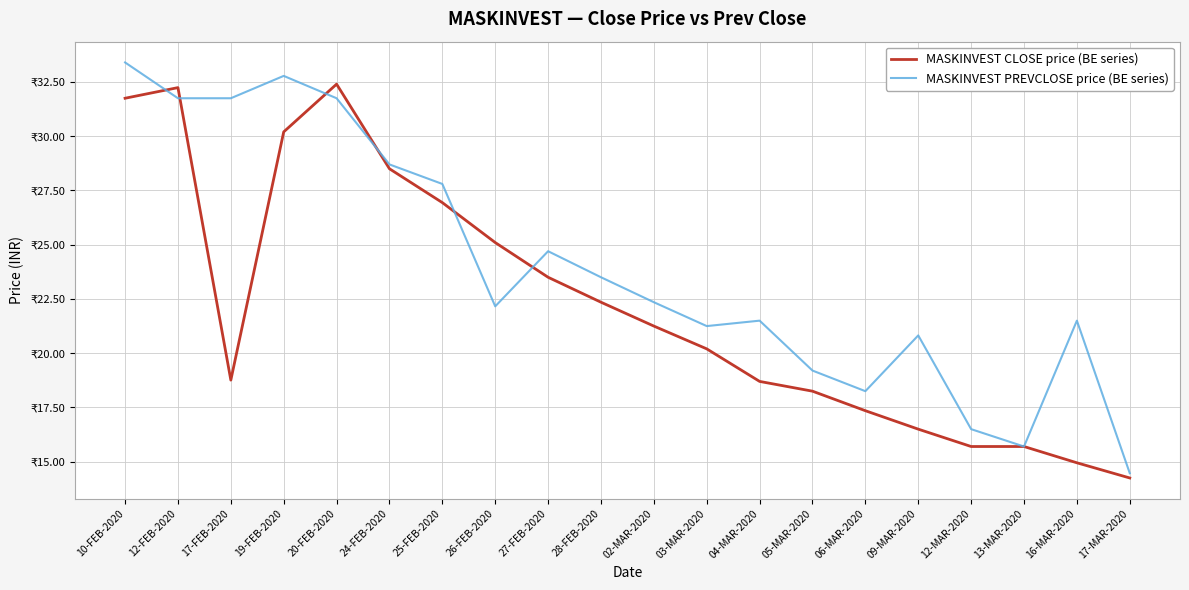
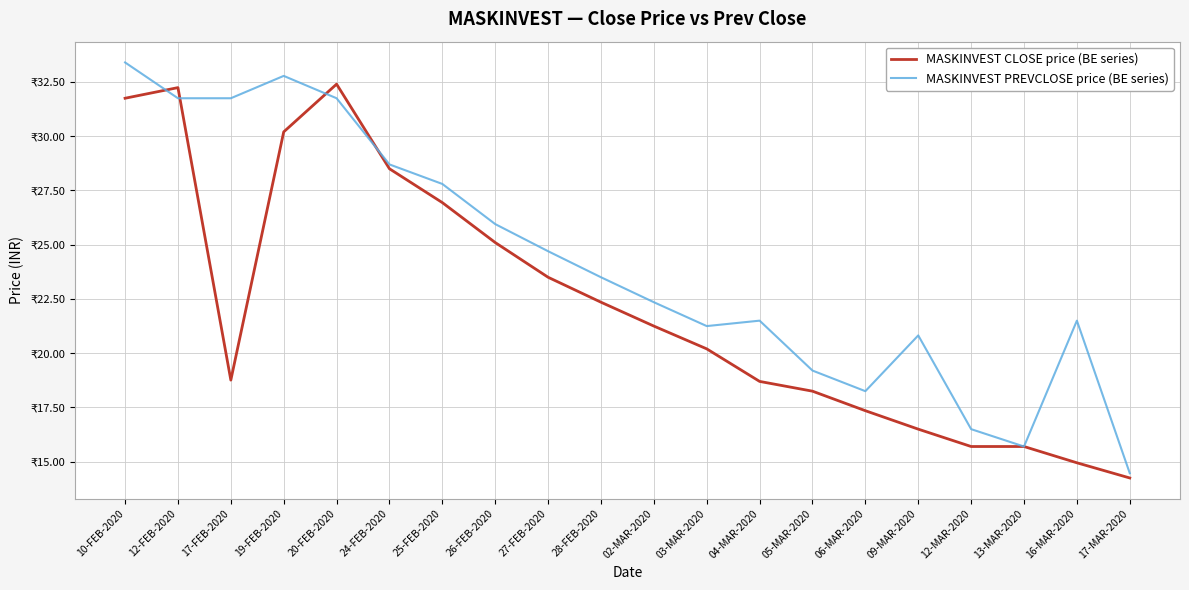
MASKINVEST PREVCLOSE price (BE series), 26-FEB-2020: ₹22.2 -> ₹26.0
